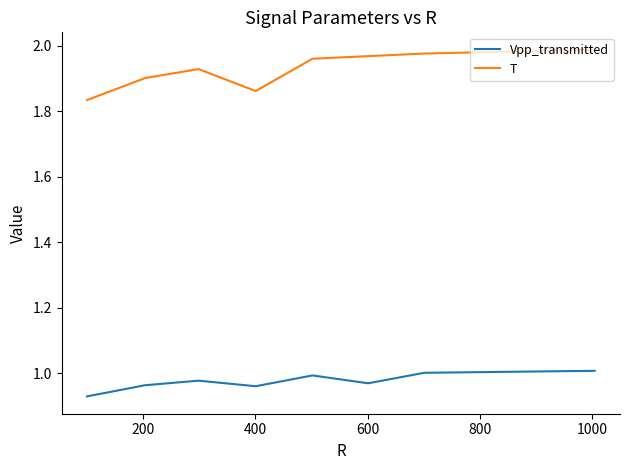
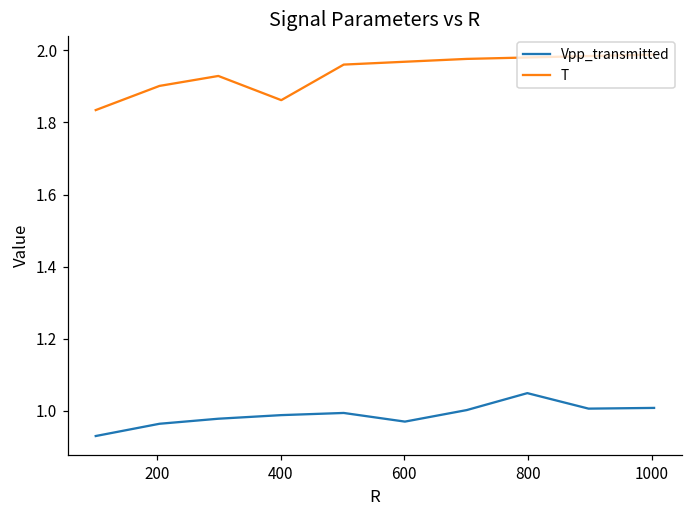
Vpp_transmitted, 400: 0.96 -> 0.99
Vpp_transmitted, 800: 1.00 -> 1.05
